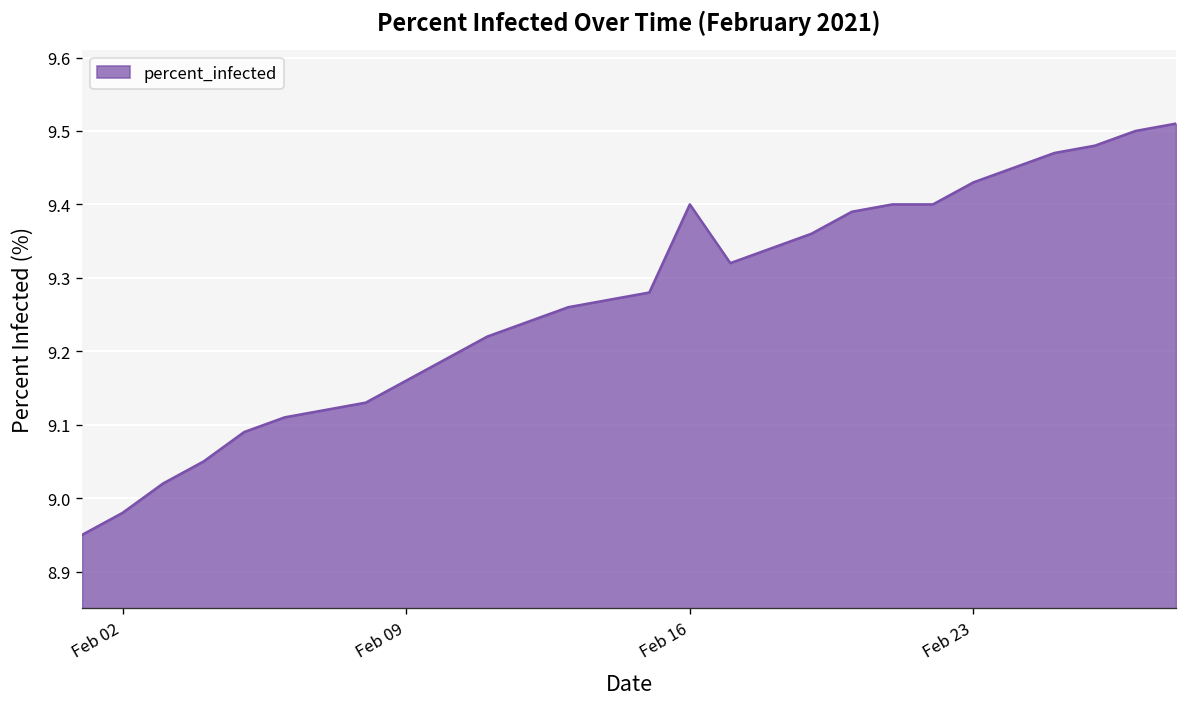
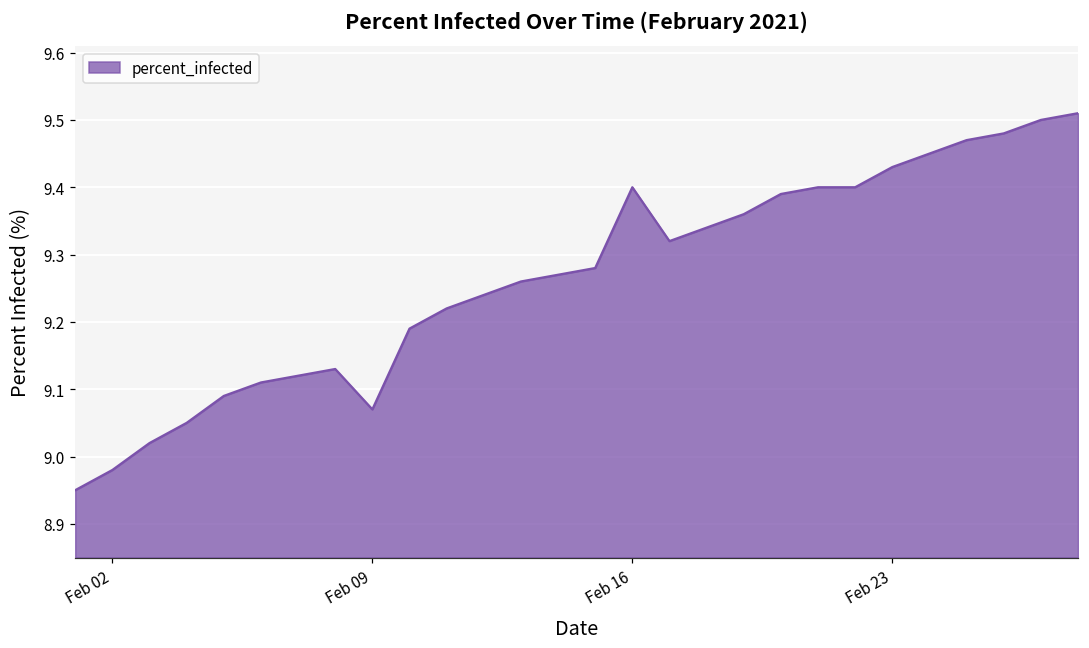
Feb 09: 9.16 -> 9.07
